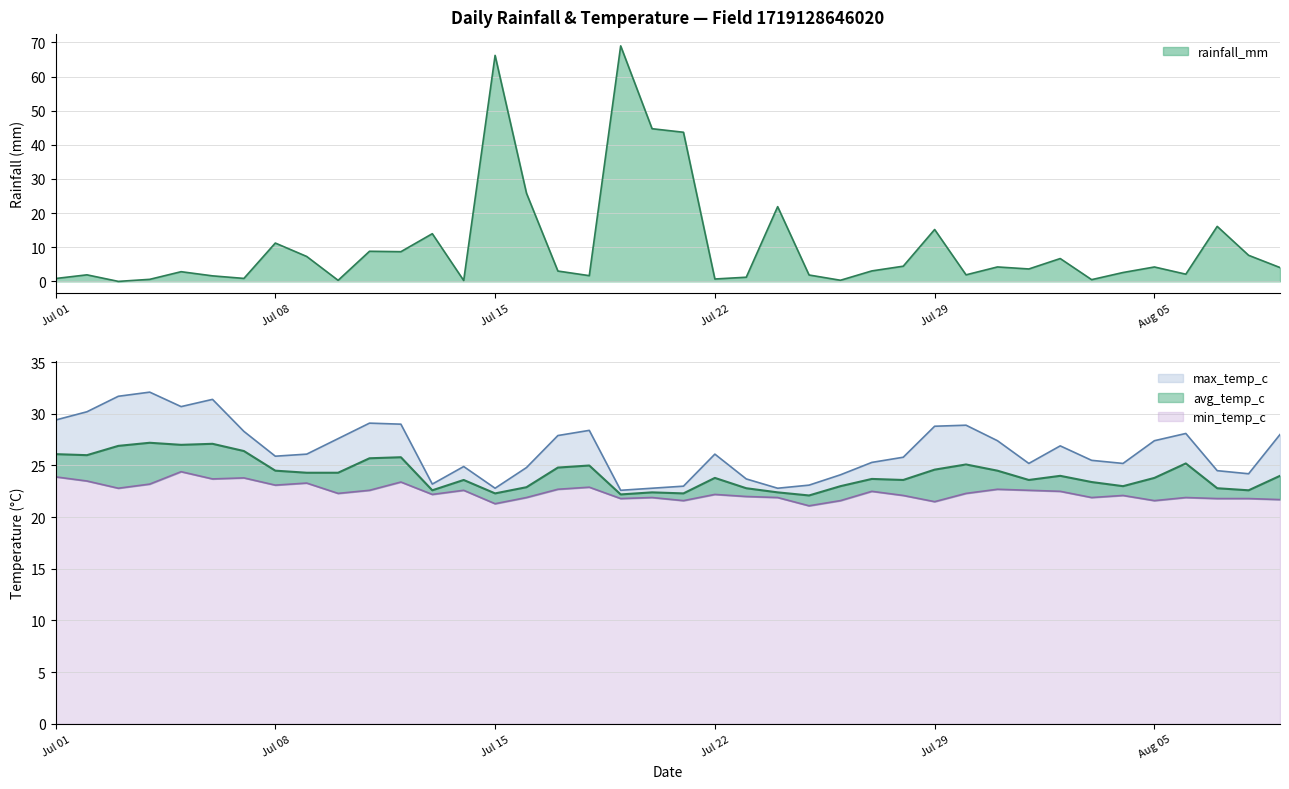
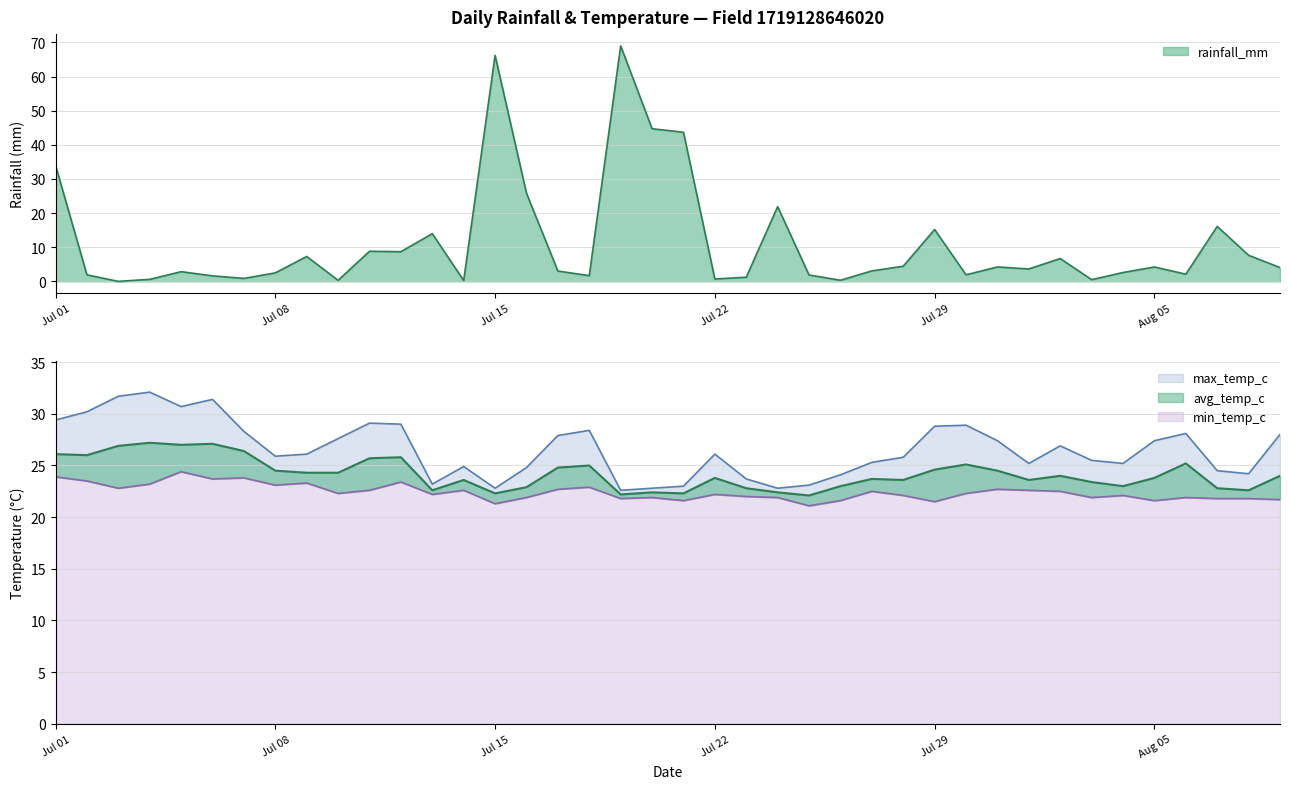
Daily Rainfall & Temperature — Field 1719128646020, Jul 01: 1 -> 34
Daily Rainfall & Temperature — Field 1719128646020, Jul 08: 11 -> 2
